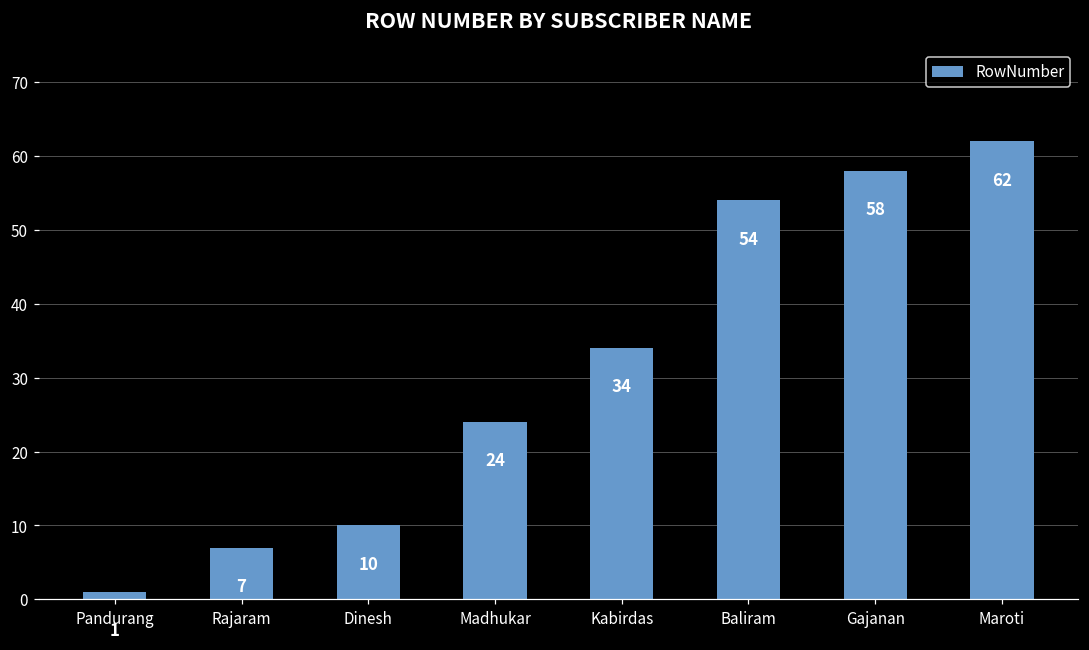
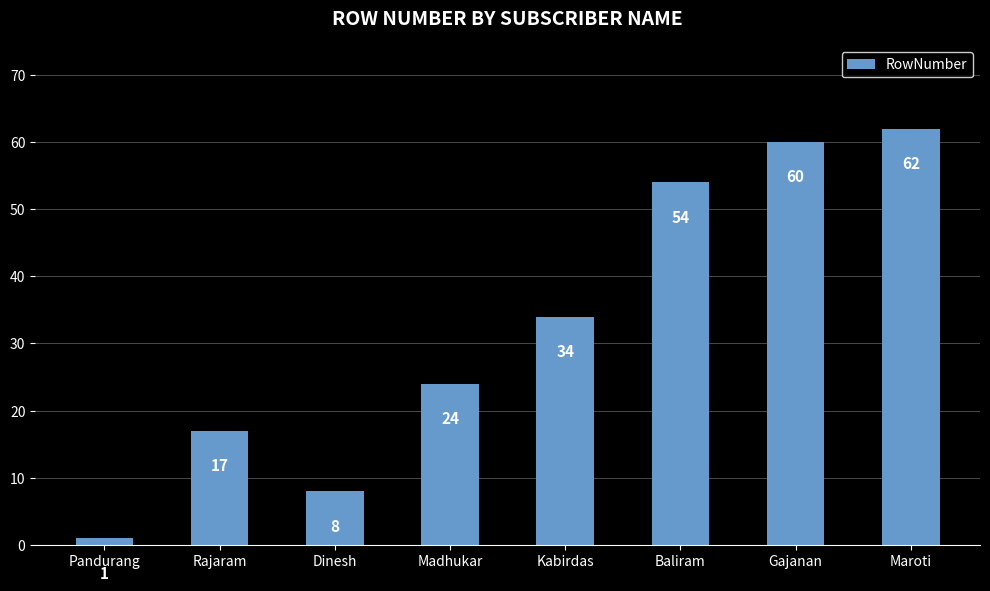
Rajaram: 7 -> 17
Dinesh: 10 -> 8
Gajanan: 58 -> 60
